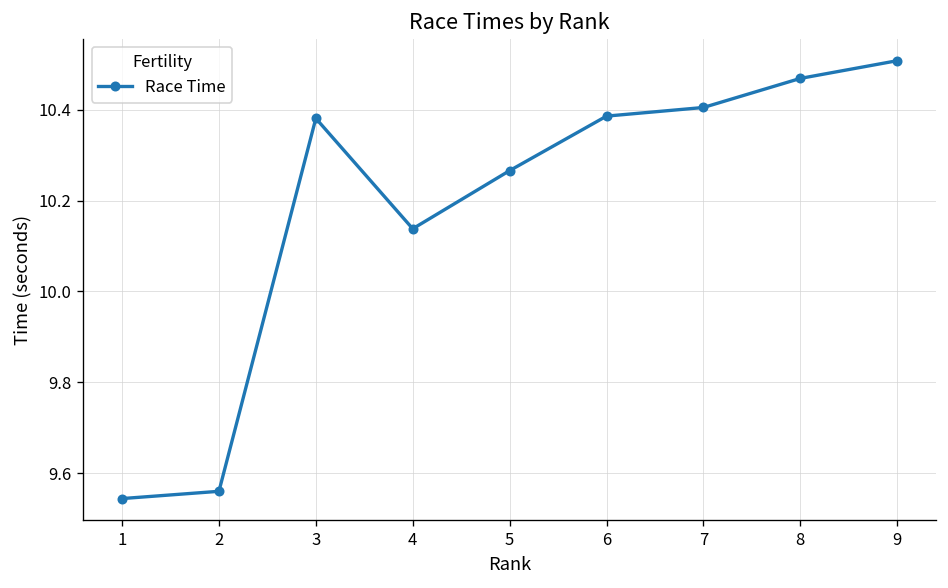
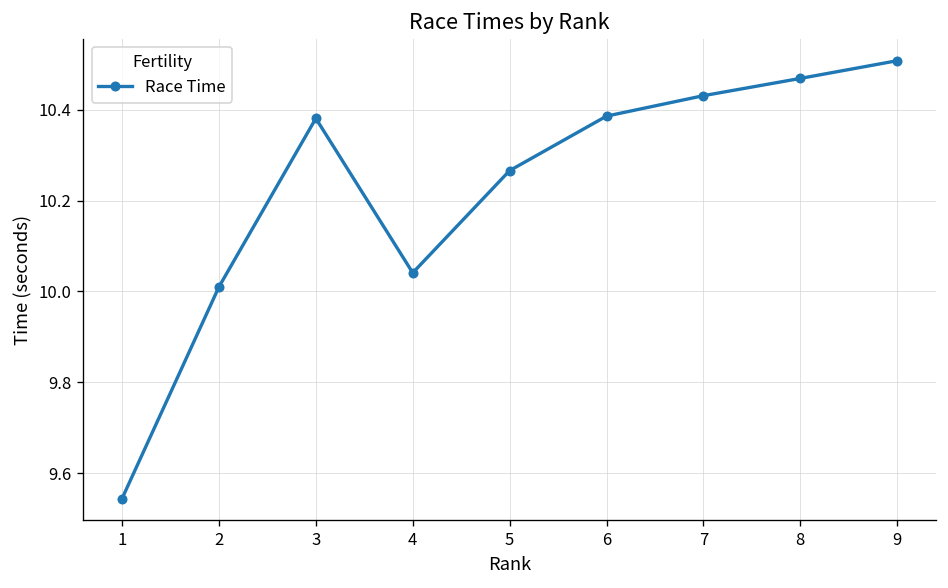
2: 9.56 -> 10.01
4: 10.14 -> 10.04
7: 10.41 -> 10.43
